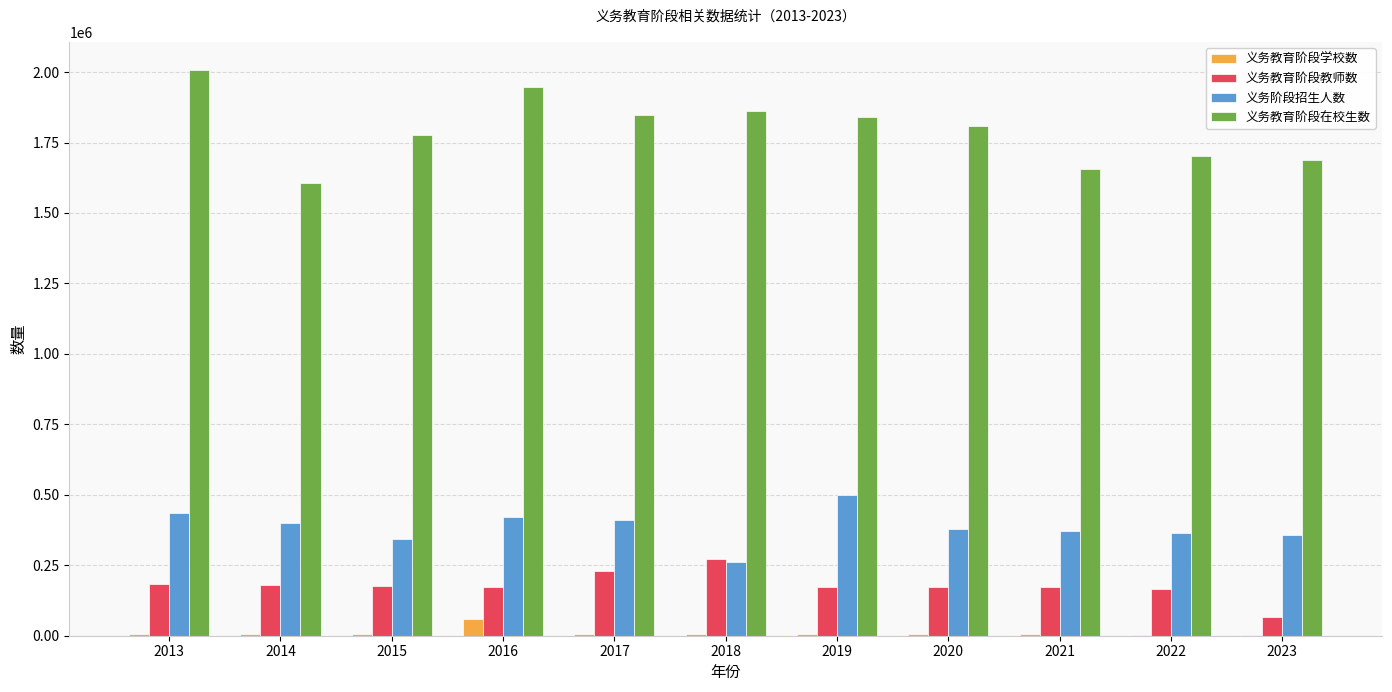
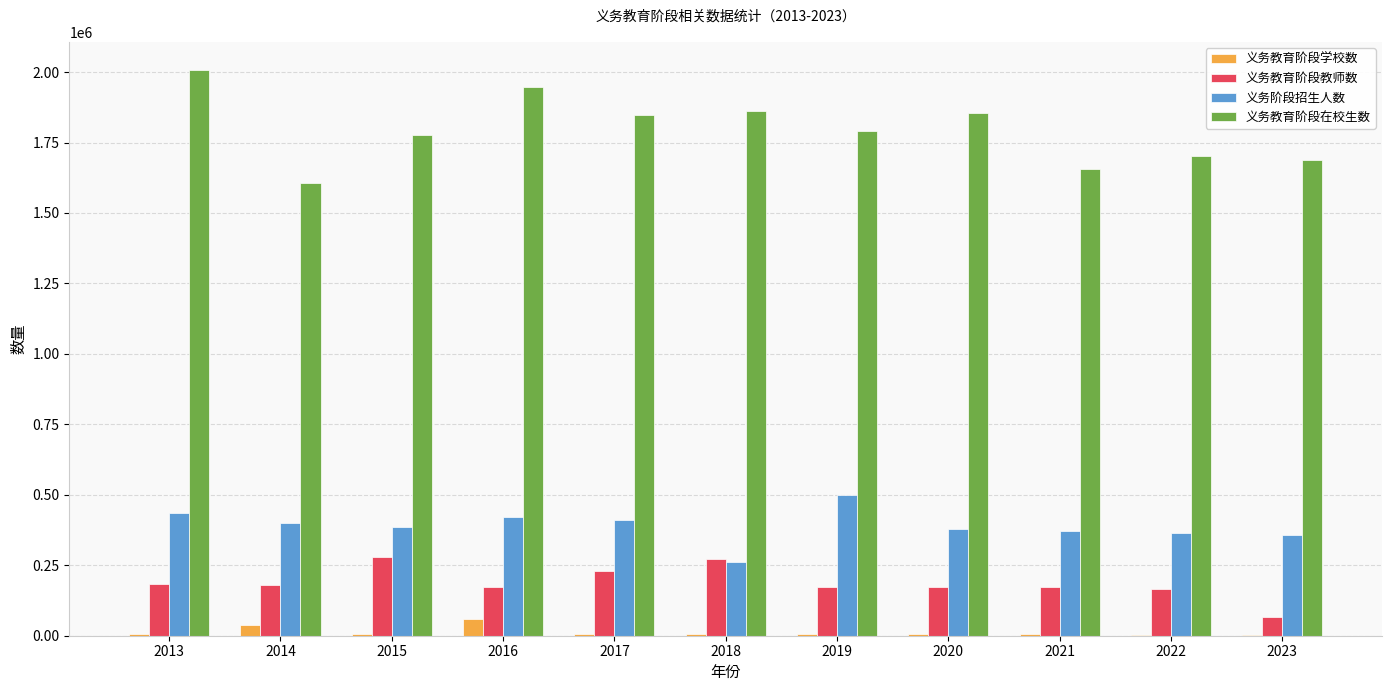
义务教育阶段学校数, 2014: 10000 -> 40000
义务教育阶段教师数, 2015: 170000 -> 280000
义务阶段招生人数, 2015: 340000 -> 390000
义务教育阶段在校生数, 2019: 1840000 -> 1790000
义务教育阶段在校生数, 2020: 1810000 -> 1850000
